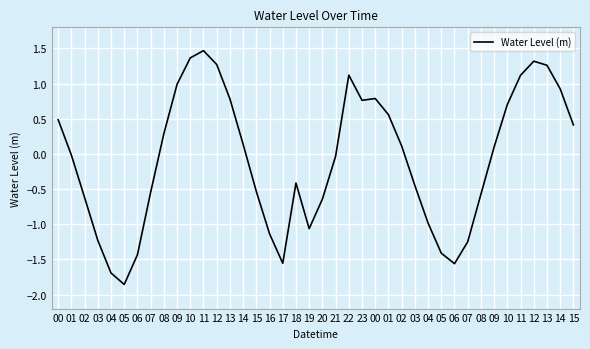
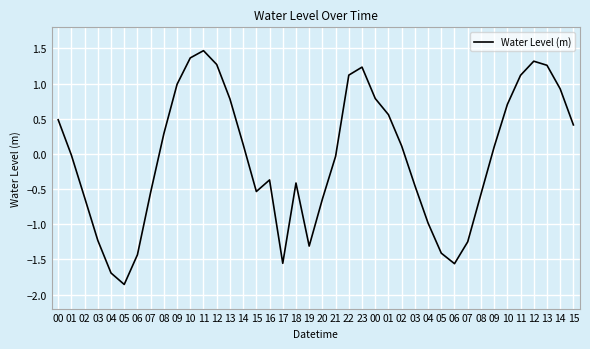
16: -1.1 -> -0.4
19: -1.1 -> -1.3
23: 0.8 -> 1.2
